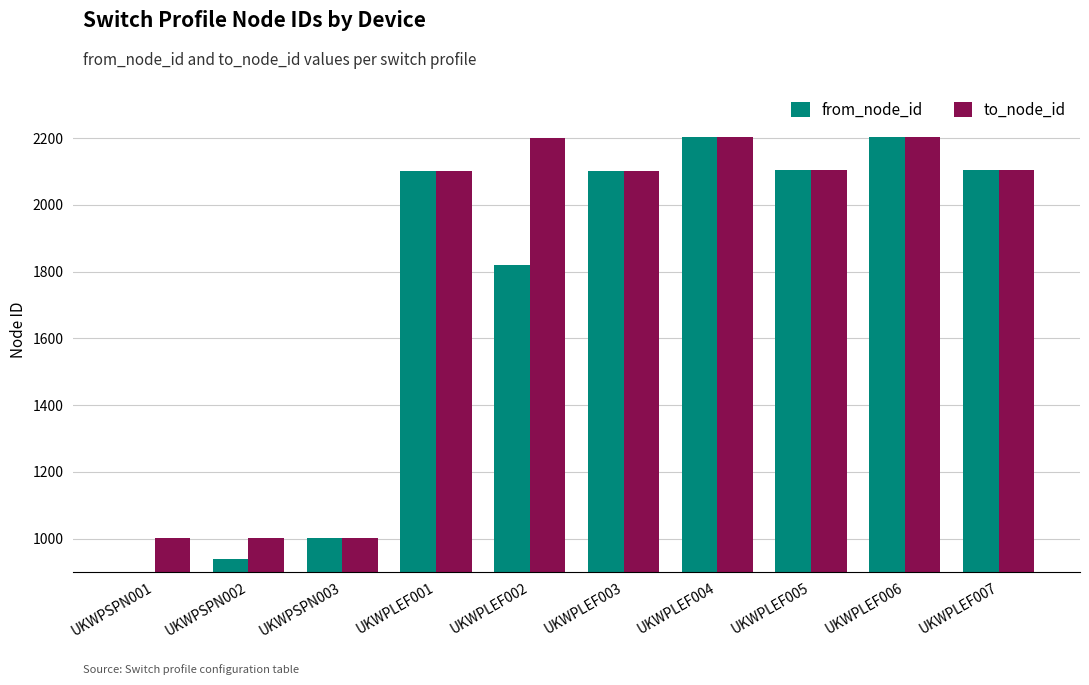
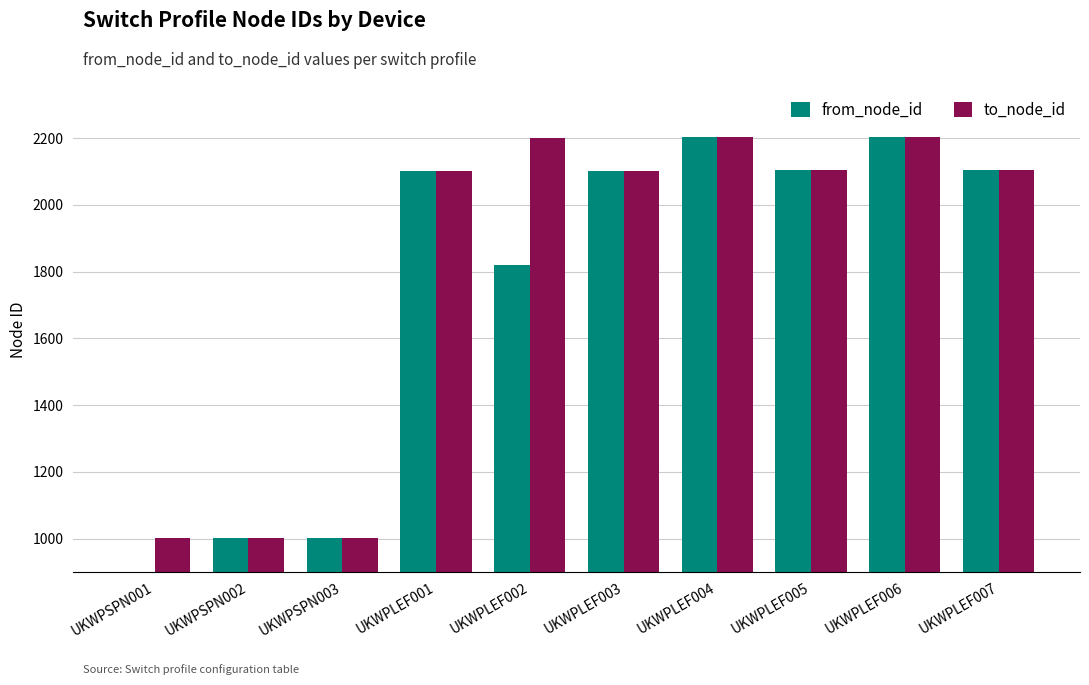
from_node_id, UKWPSPN002: 940 -> 1000
